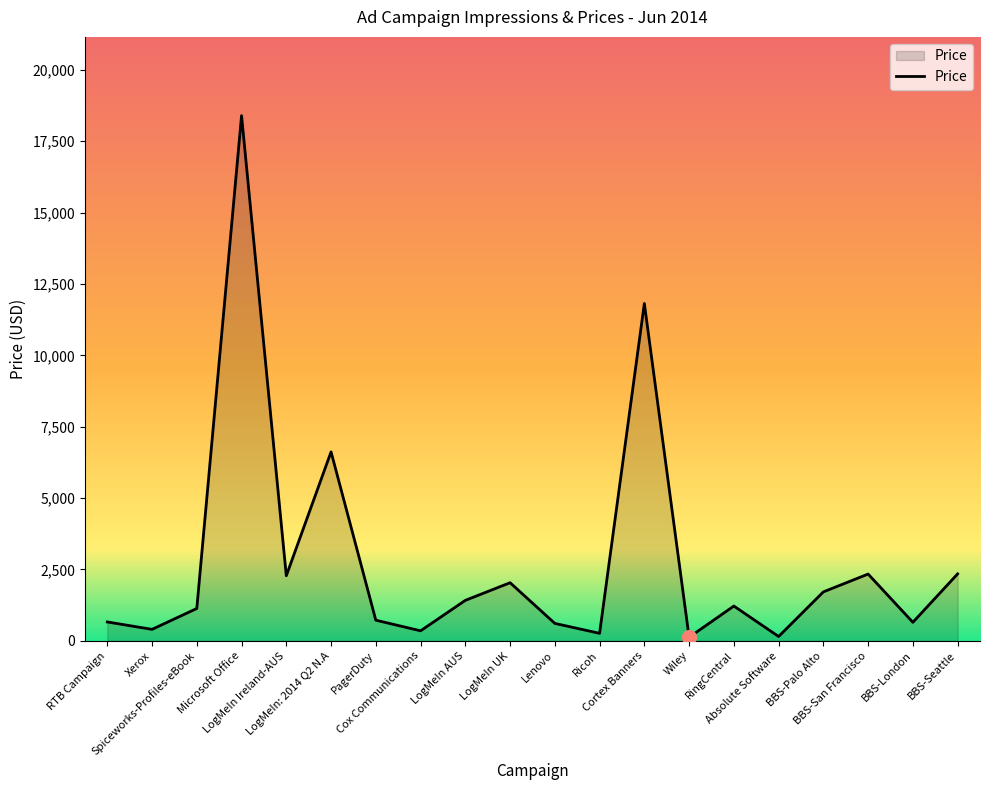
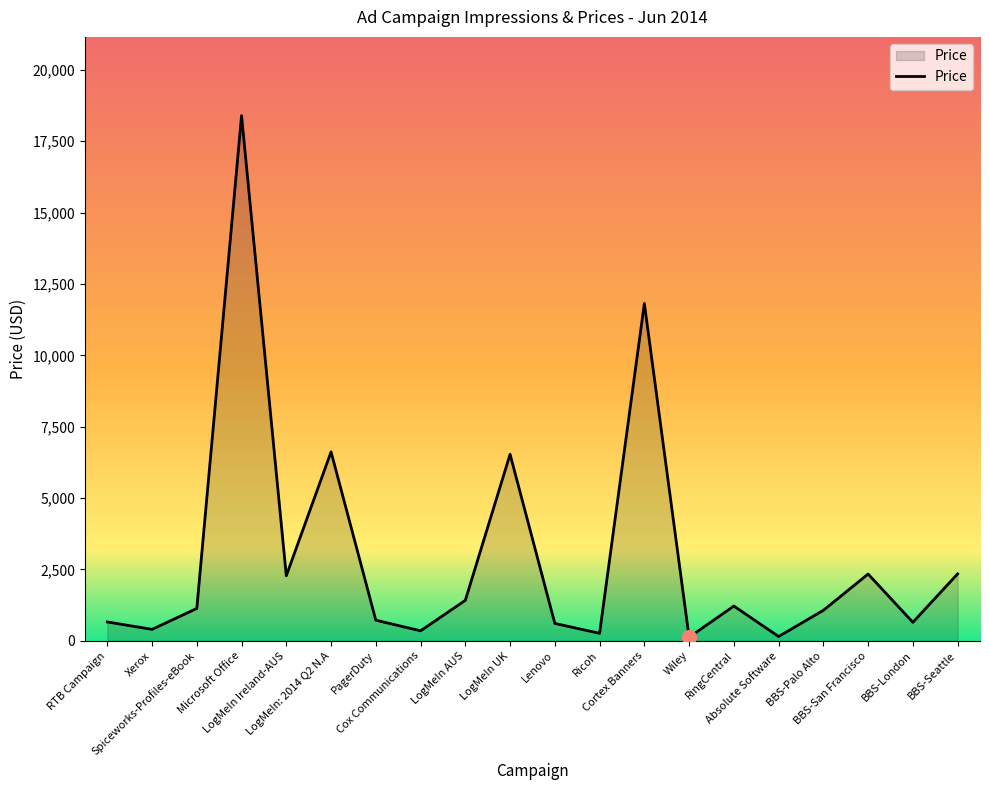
Price, LogMeIn UK: 2,000 -> 6,500
Price, BBS-Palo Alto: 1,700 -> 1,100
